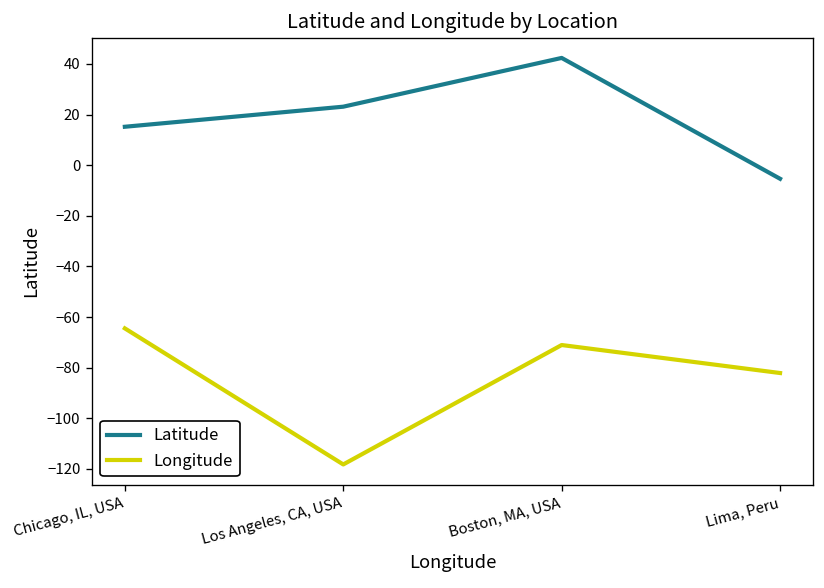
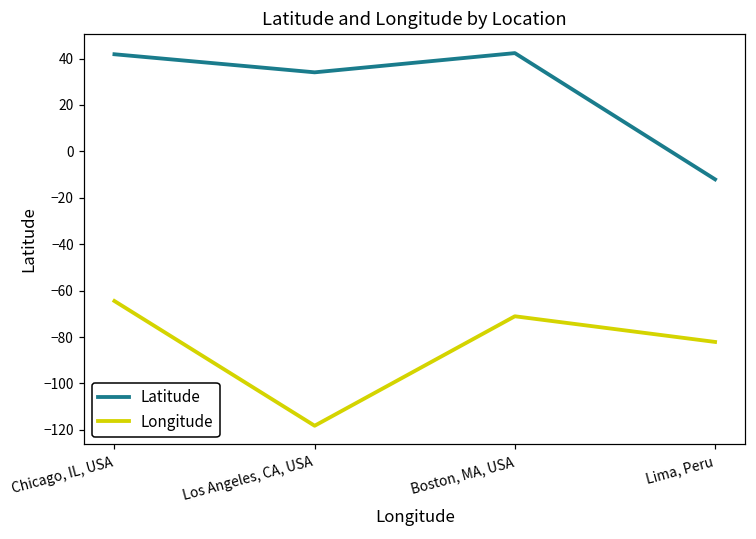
Latitude, Chicago, IL, USA: 15 -> 42
Latitude, Los Angeles, CA, USA: 23 -> 34
Latitude, Lima, Peru: -5 -> -12
